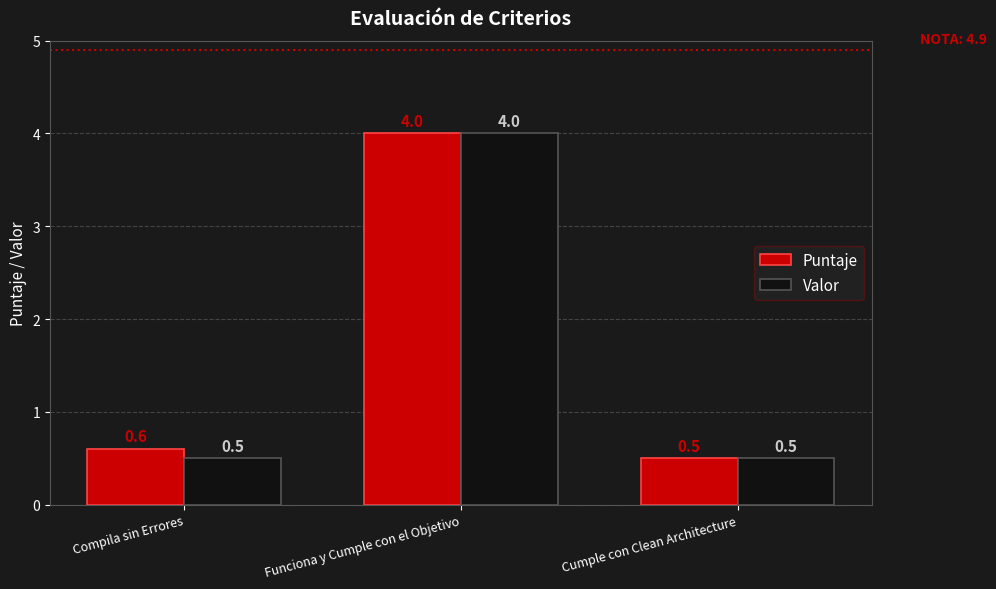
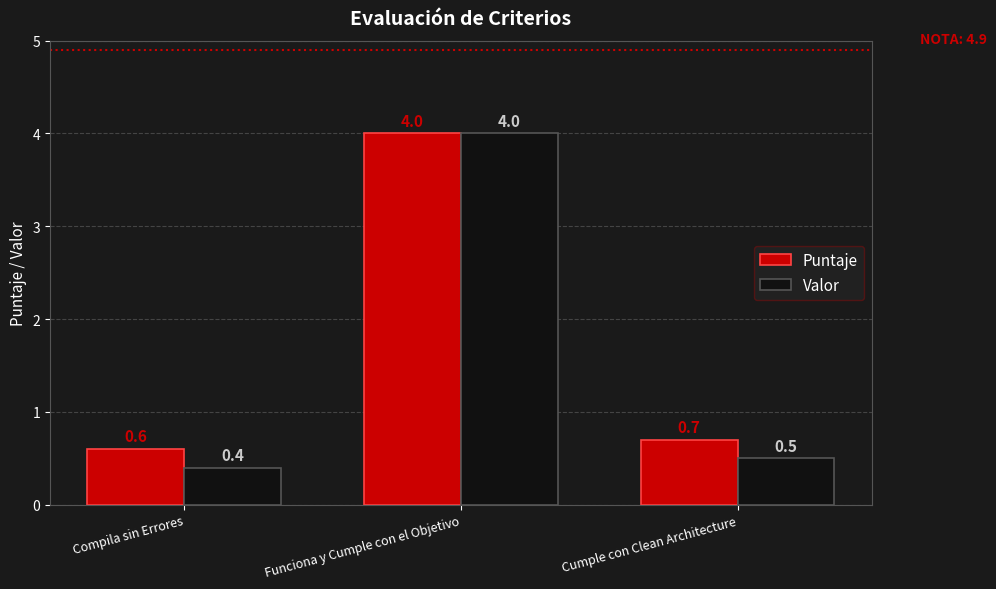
Valor, Compila sin Errores: 0.5 -> 0.4
Puntaje, Cumple con Clean Architecture: 0.5 -> 0.7
